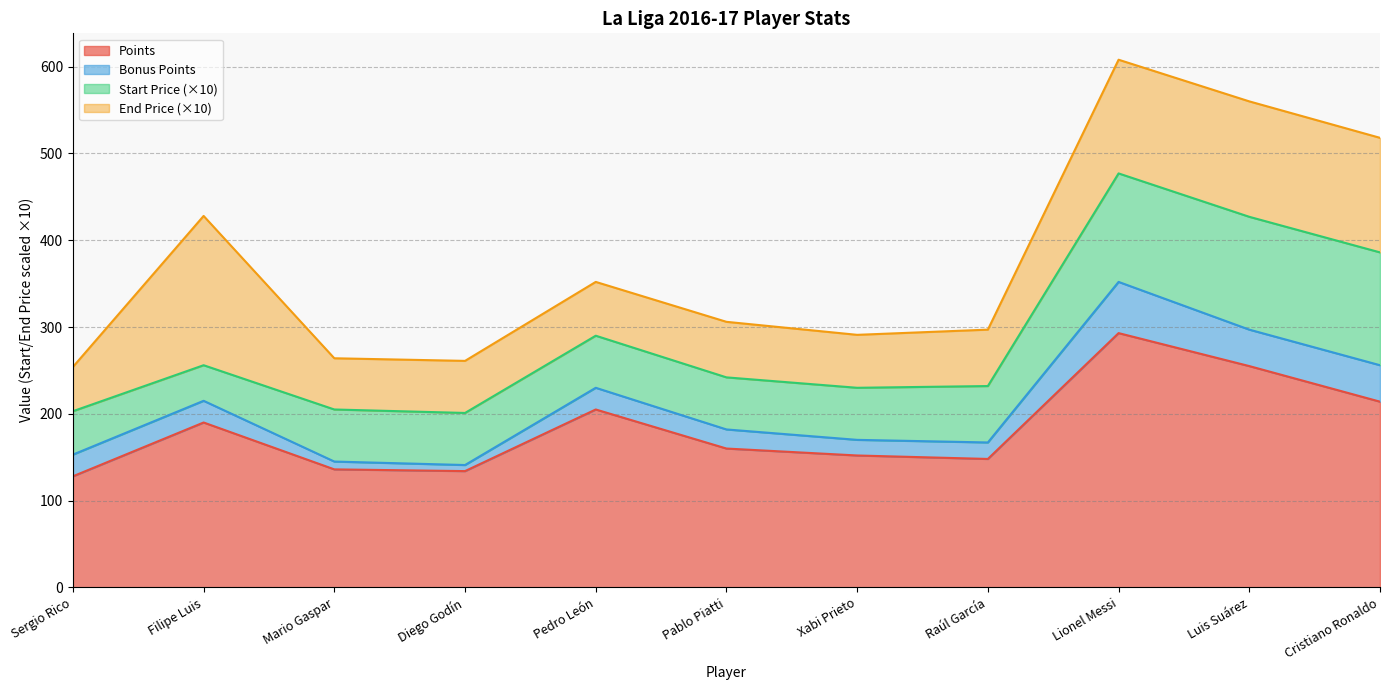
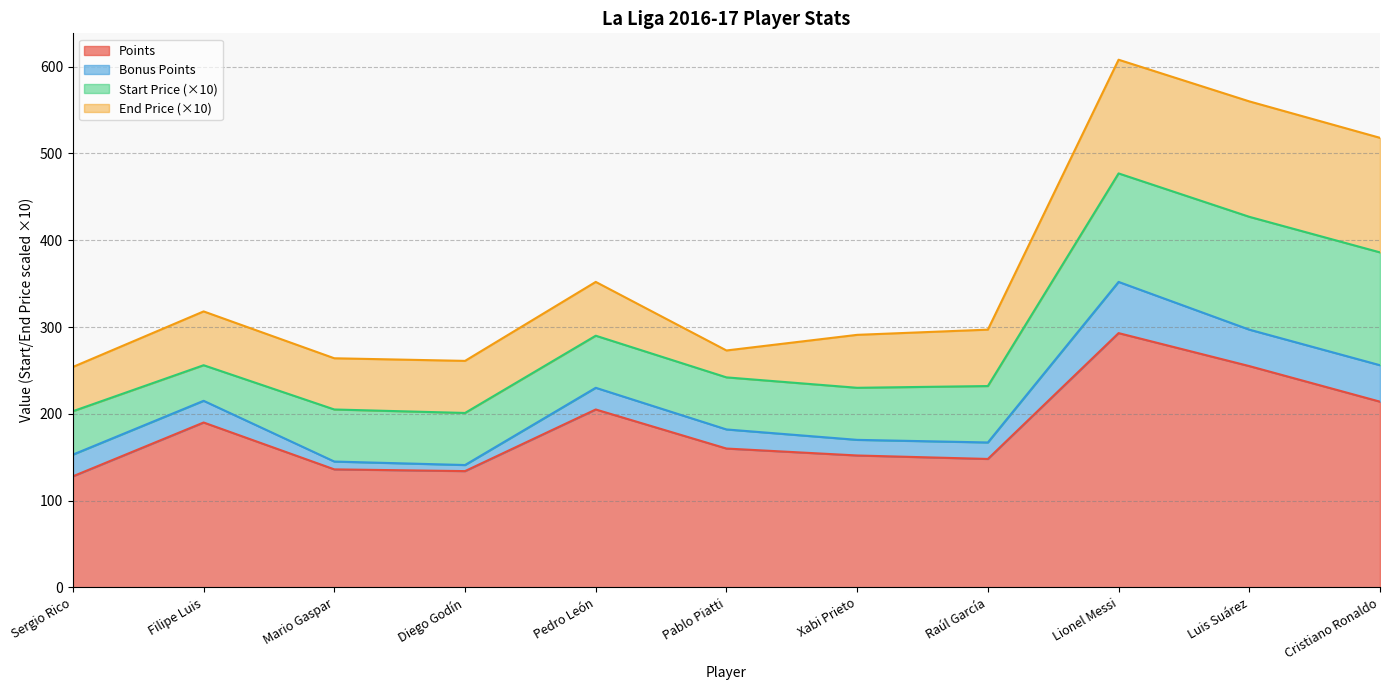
End Price (×10), Filipe Luis: 170 -> 60
End Price (×10), Pablo Piatti: 60 -> 30
